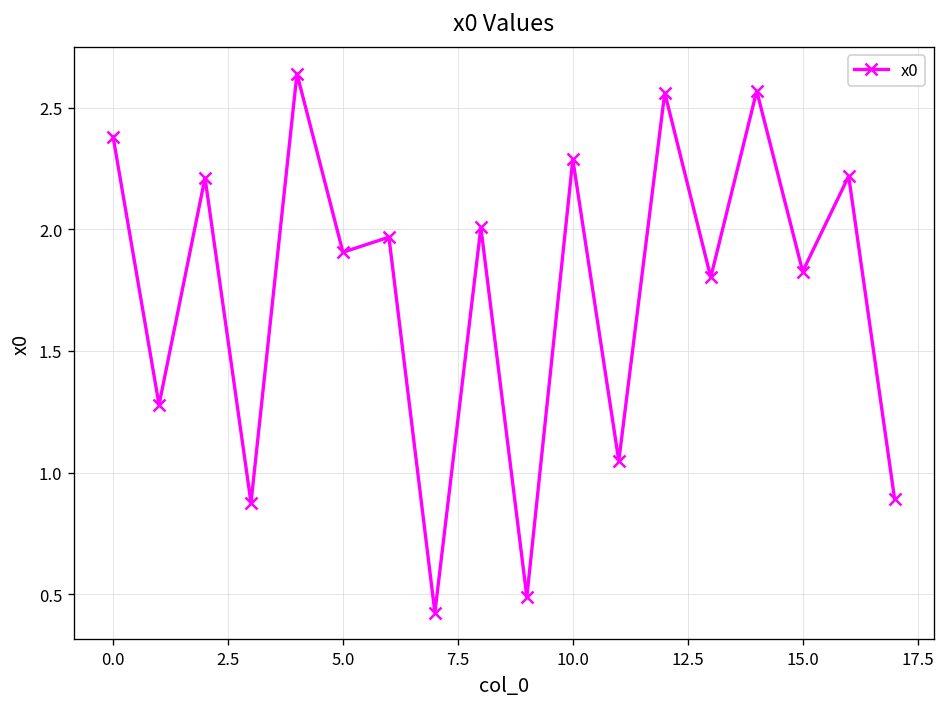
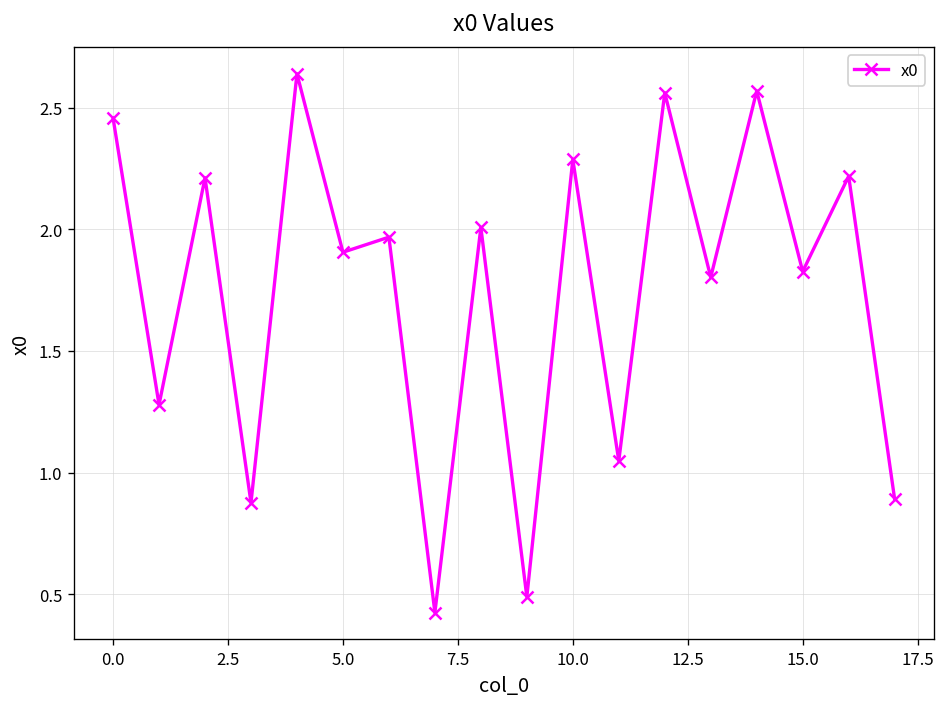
0.0: 2.38 -> 2.46
